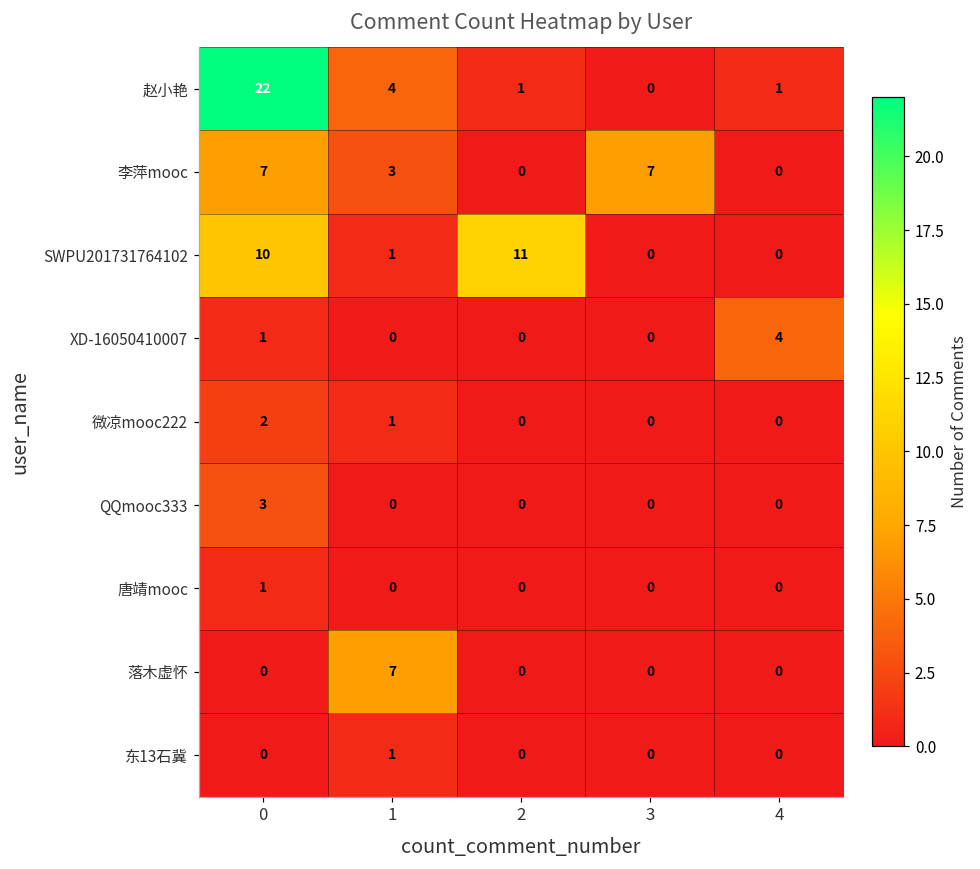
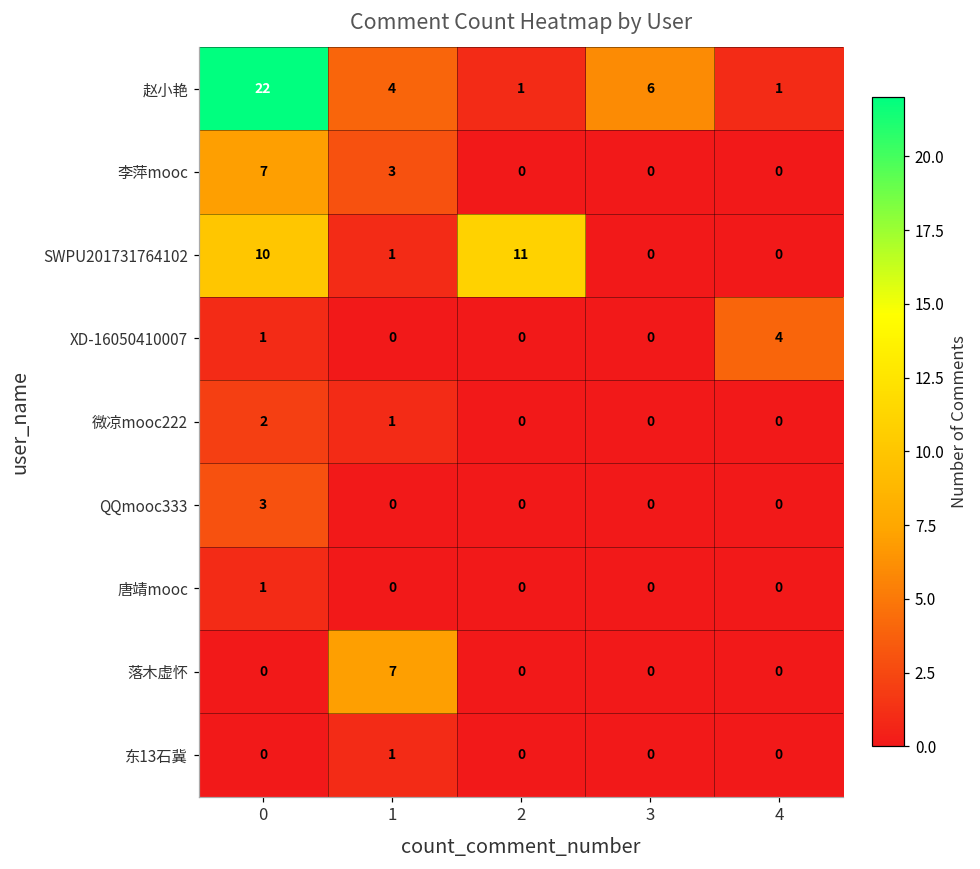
赵小艳, 3: 0 -> 6
李萍mooc, 3: 7 -> 0
